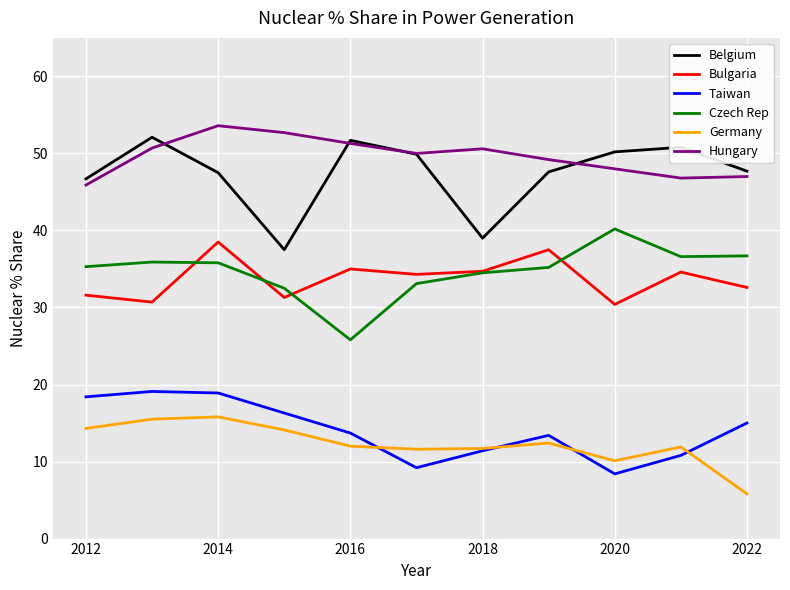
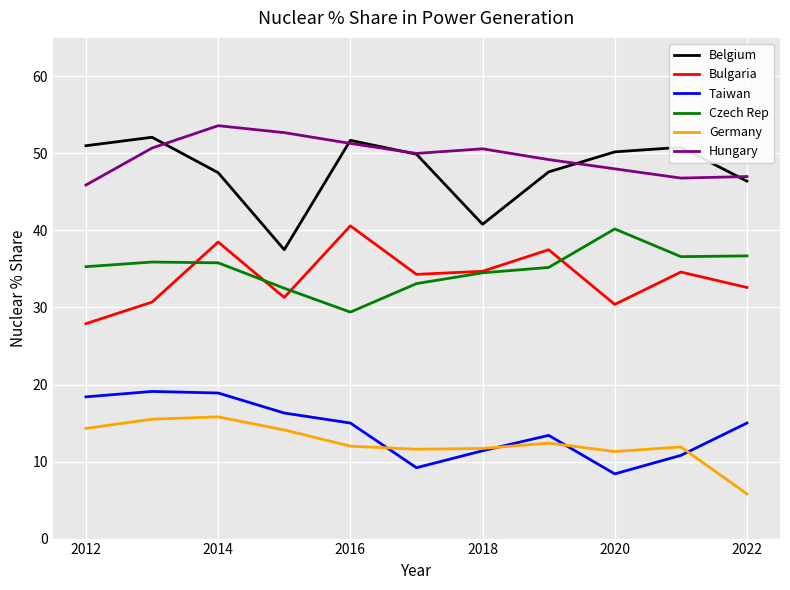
Belgium, 2012: 47 -> 51
Bulgaria, 2012: 32 -> 28
Bulgaria, 2016: 35 -> 41
Taiwan, 2016: 14 -> 15
Czech Rep, 2016: 26 -> 29
Belgium, 2018: 39 -> 41
Germany, 2020: 10 -> 11
Belgium, 2022: 48 -> 46
